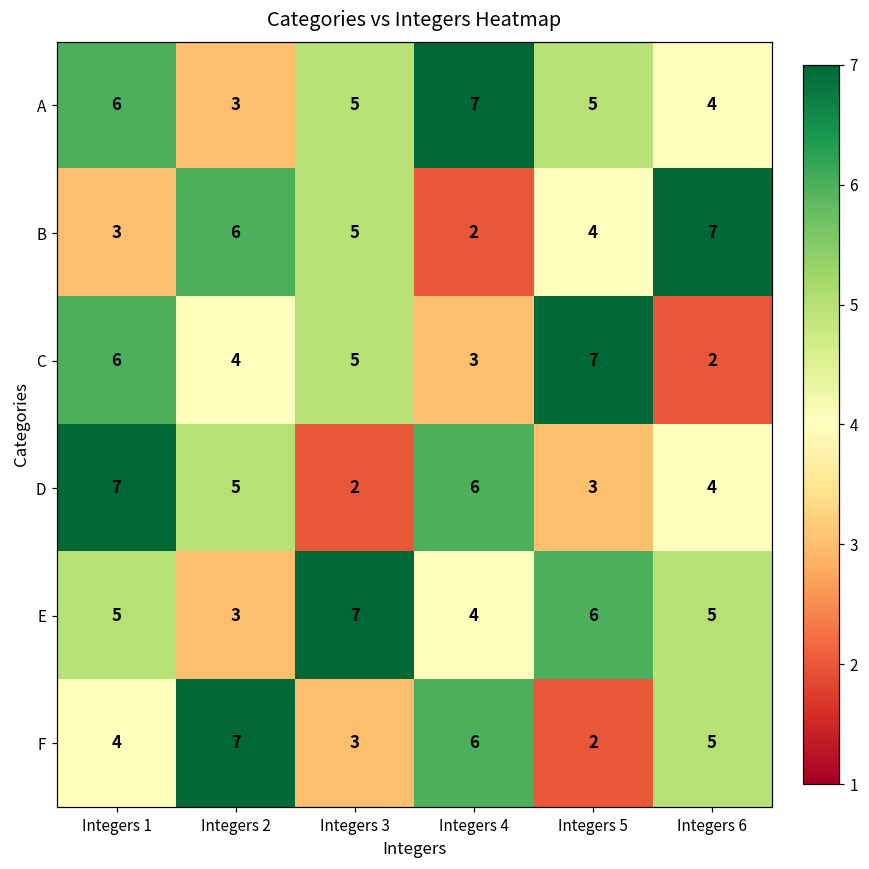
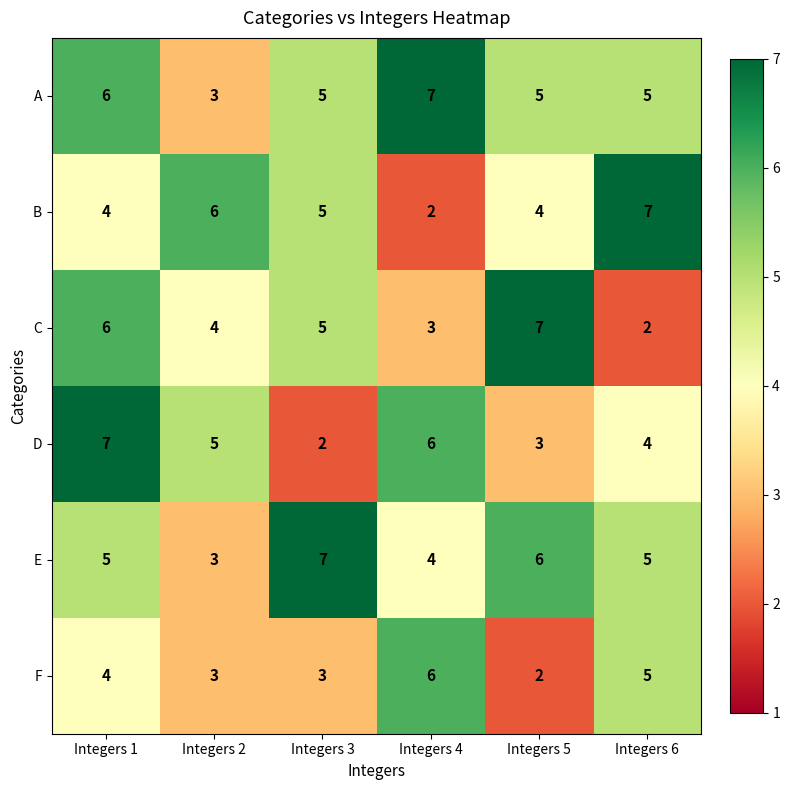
A, Integers 6: 4 -> 5
B, Integers 1: 3 -> 4
F, Integers 2: 7 -> 3
